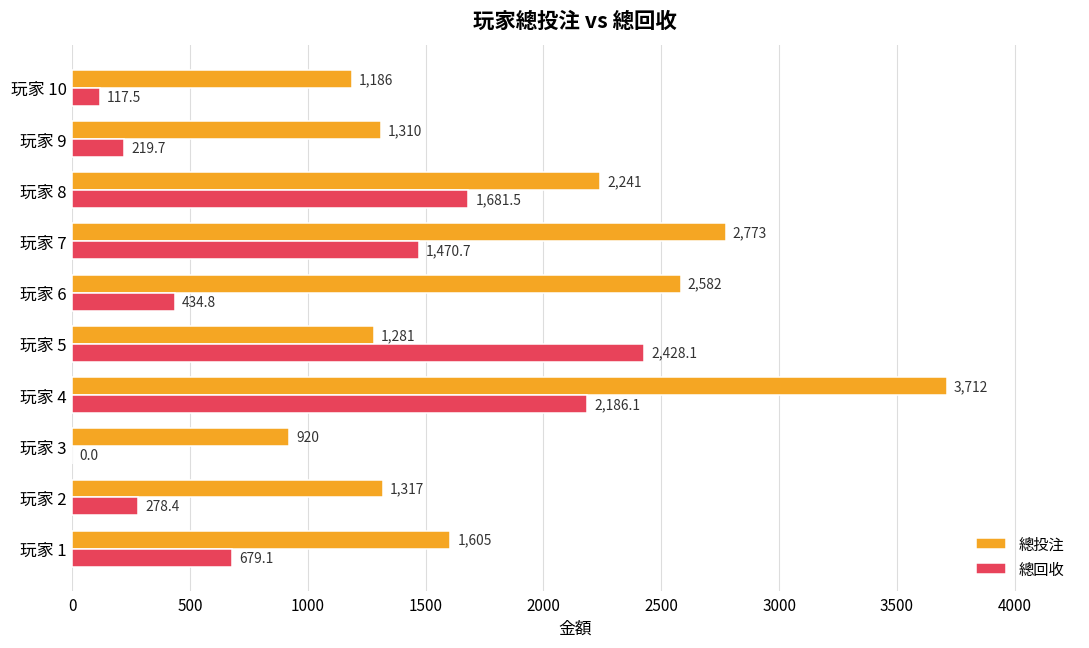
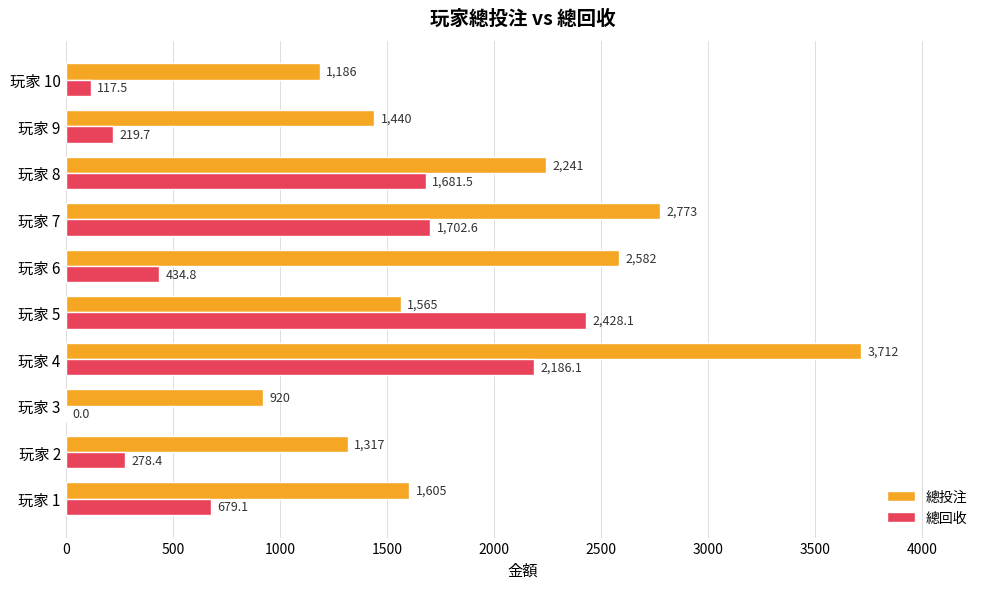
總投注, 玩家 9: 1,310 -> 1,440
總回收, 玩家 7: 1,470.7 -> 1,702.6
總投注, 玩家 5: 1,281 -> 1,565
